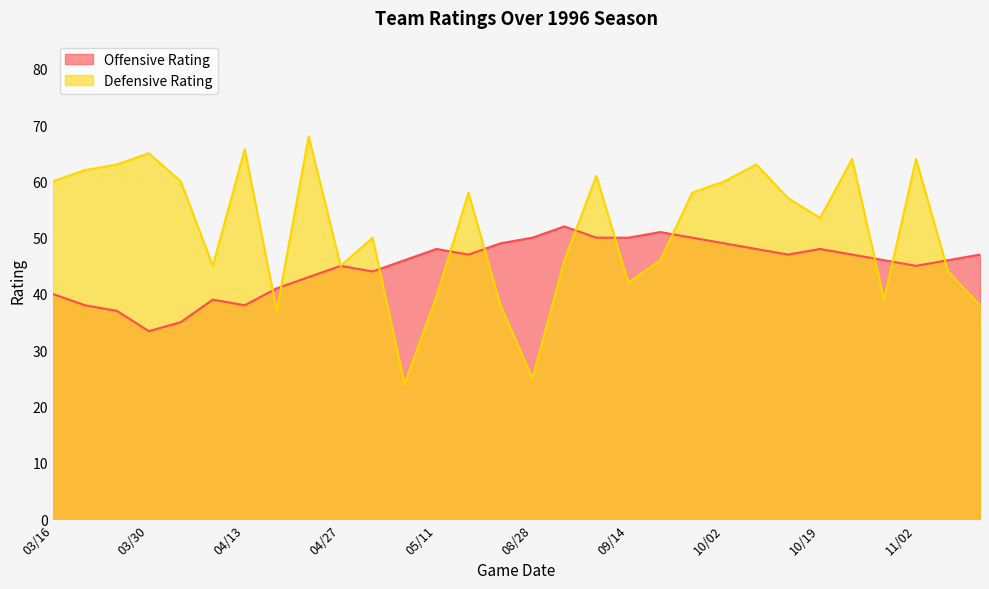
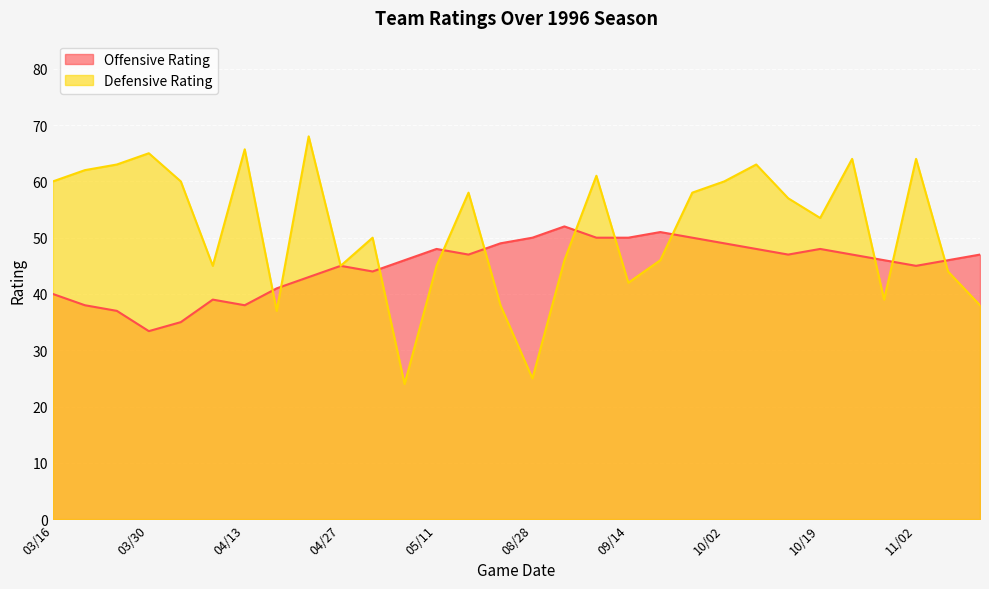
Defensive Rating, 05/11: 40 -> 45
